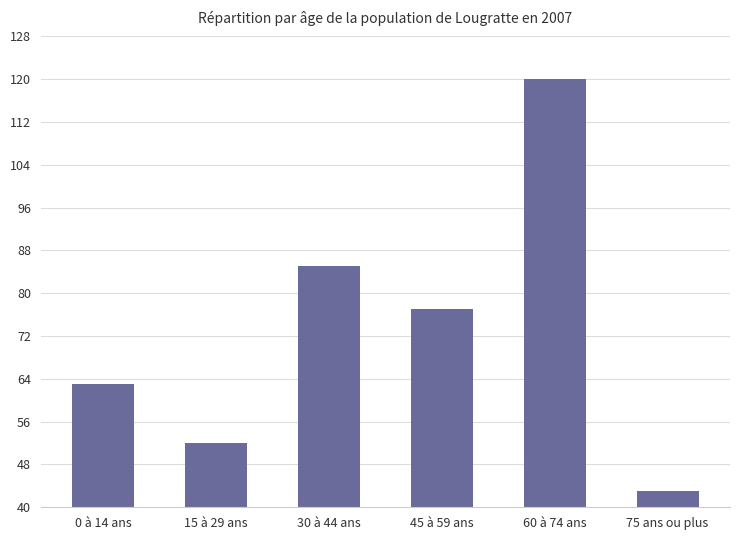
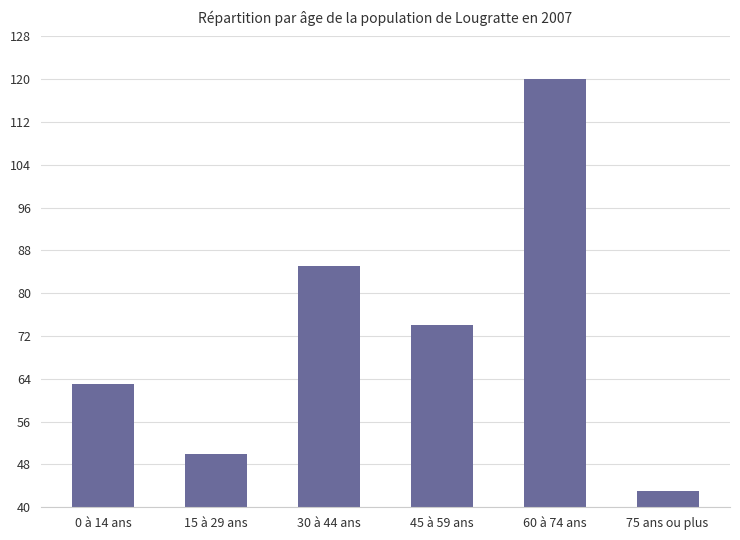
15 à 29 ans: 52 -> 50
45 à 59 ans: 77 -> 74
